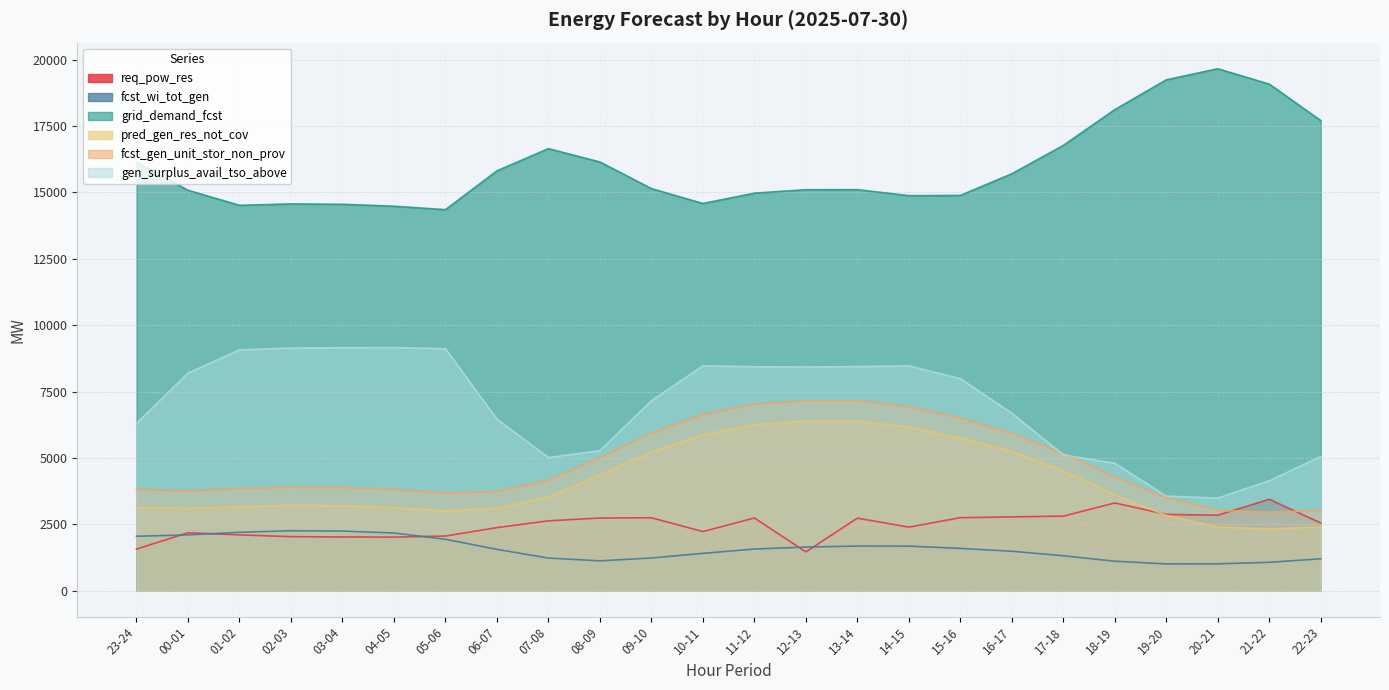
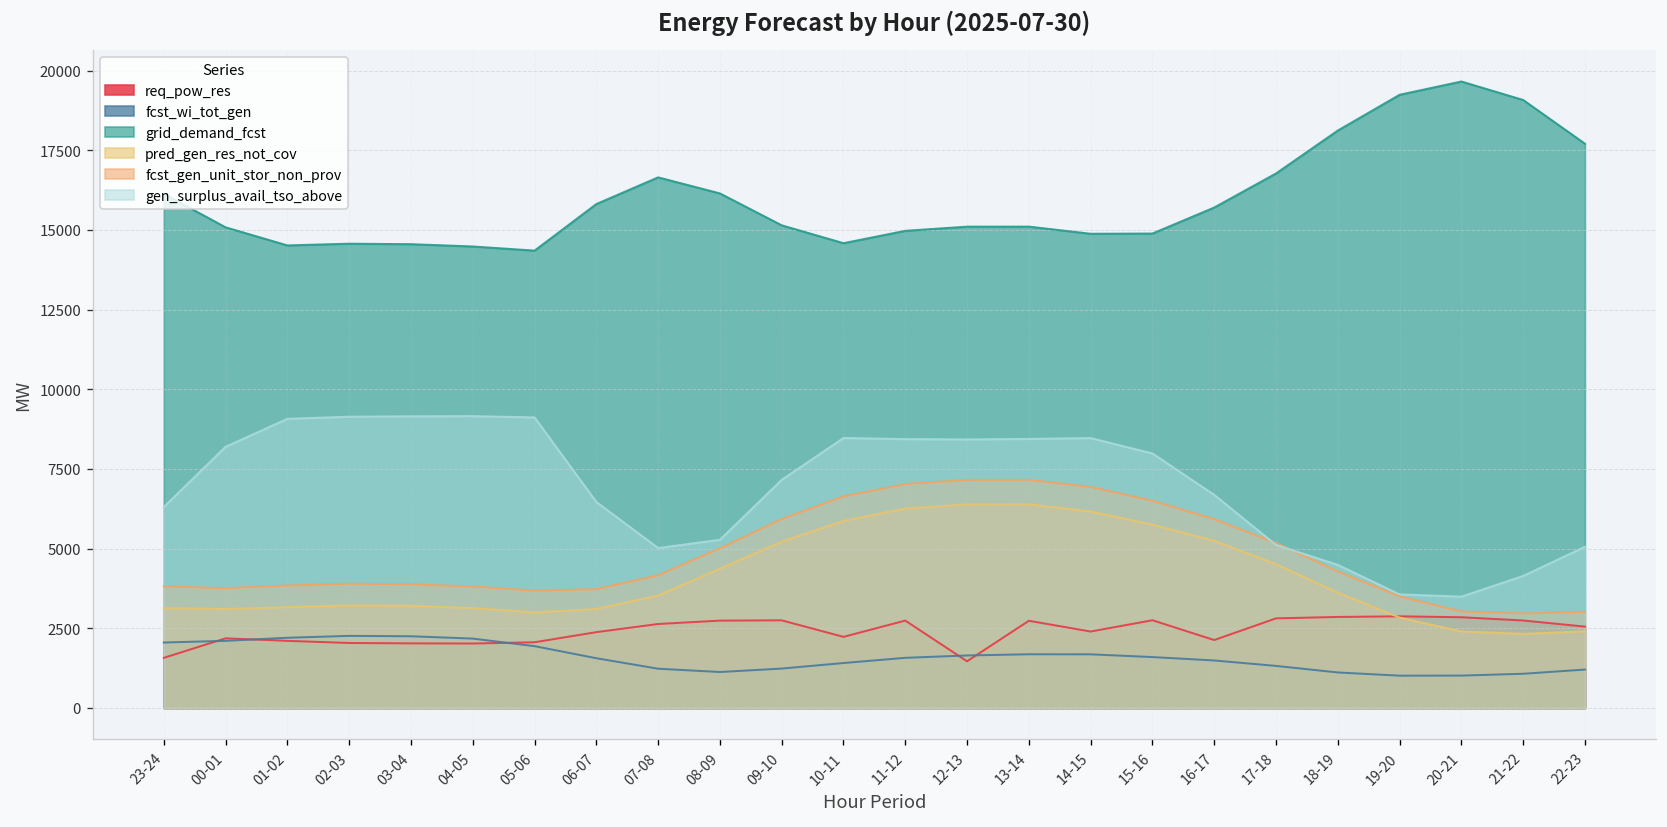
req_pow_res, 16-17: 2800 -> 2100
req_pow_res, 18-19: 3300 -> 2900
gen_surplus_avail_tso_above, 18-19: 4800 -> 4500
req_pow_res, 21-22: 3400 -> 2700
